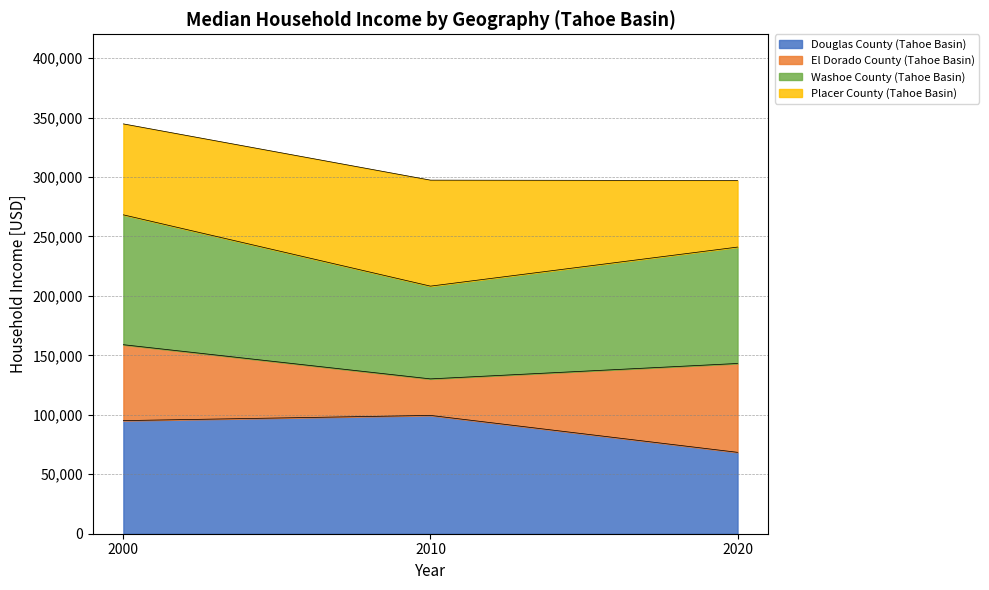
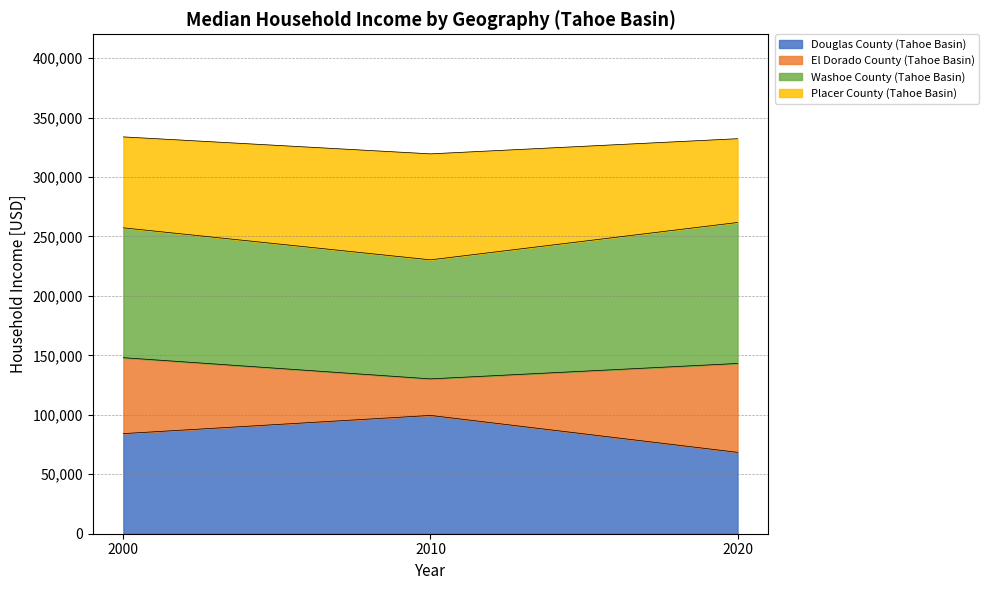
Douglas County (Tahoe Basin), 2000: 95,000 -> 84,000
Washoe County (Tahoe Basin), 2010: 78,000 -> 100,000
Washoe County (Tahoe Basin), 2020: 98,000 -> 119,000
Placer County (Tahoe Basin), 2020: 56,000 -> 70,000
